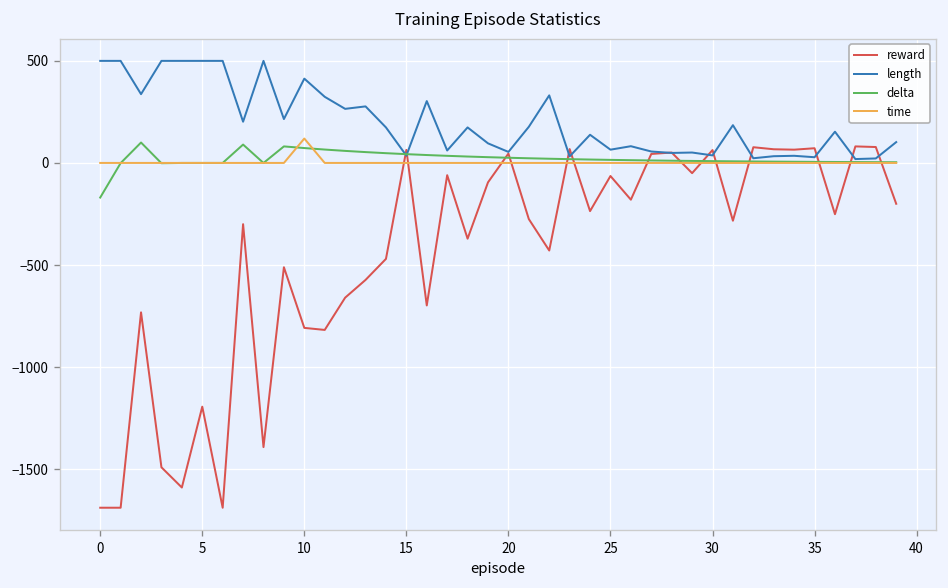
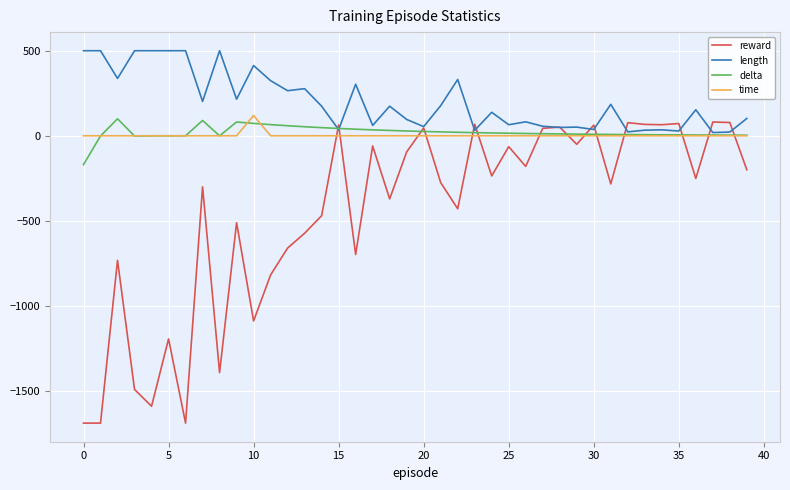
reward, 10: -810 -> -1090
